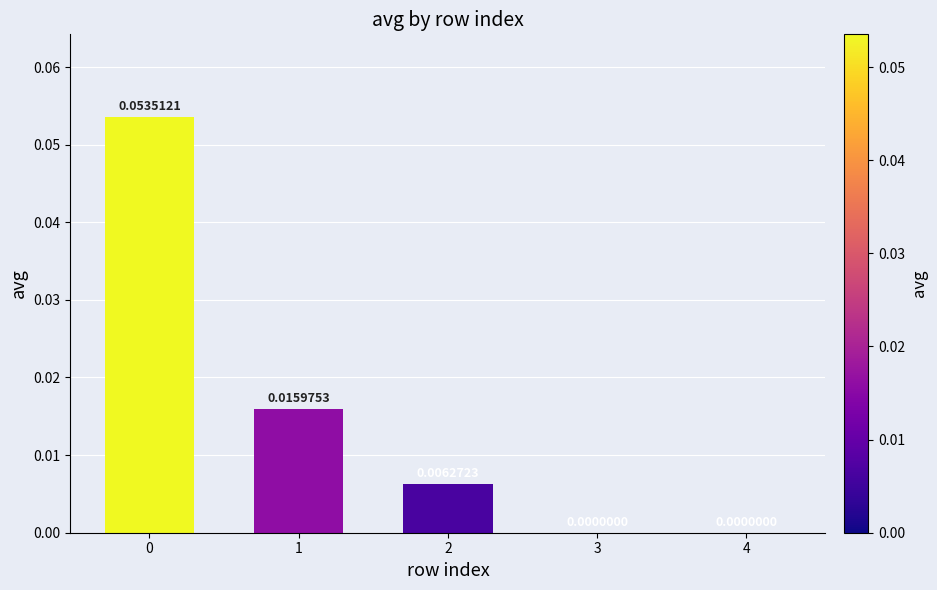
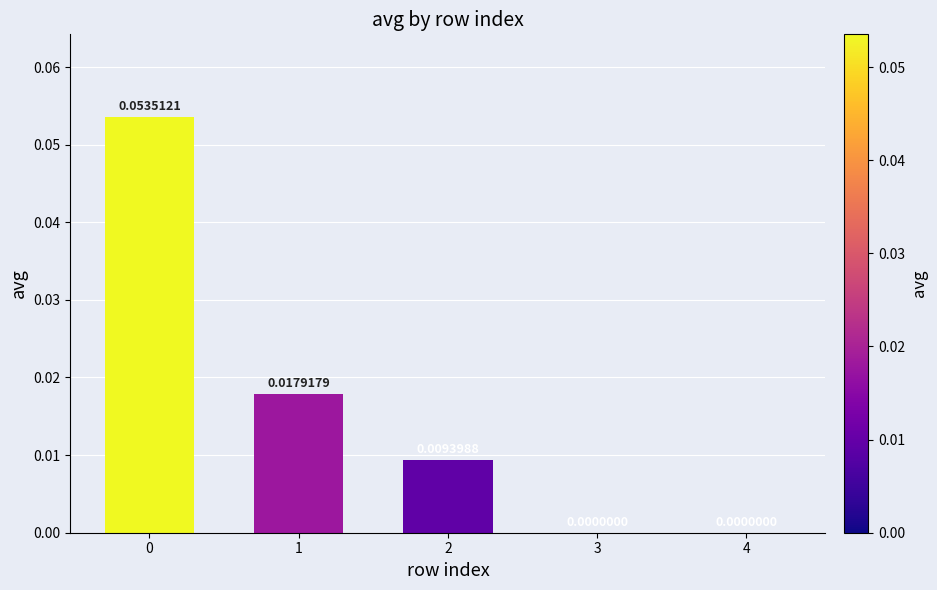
1: 0.0159753 -> 0.0179179
2: 0.006 -> 0.009
